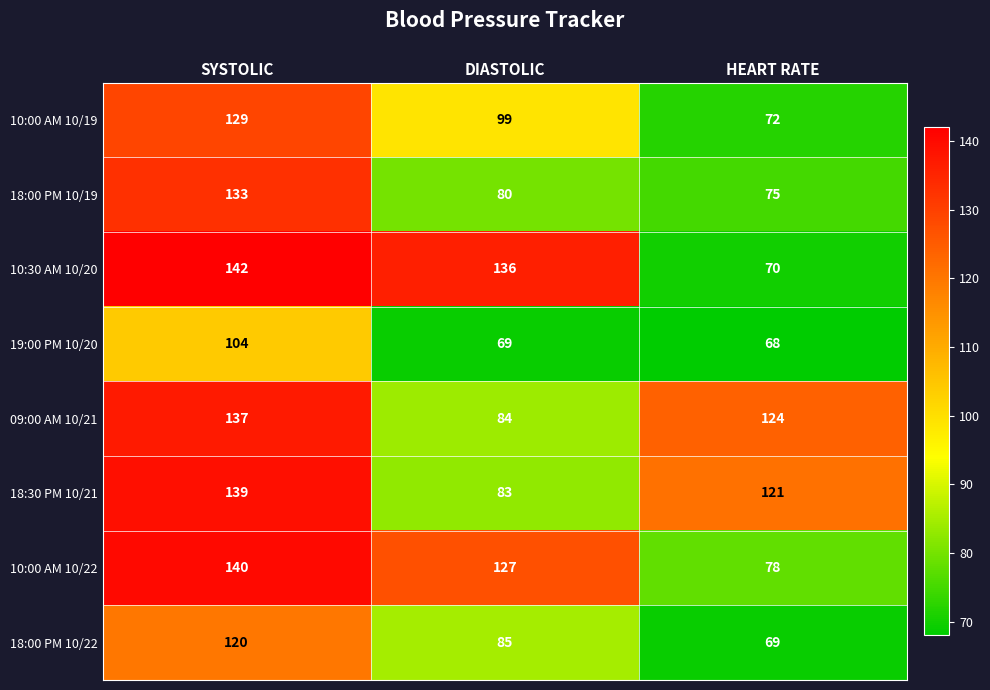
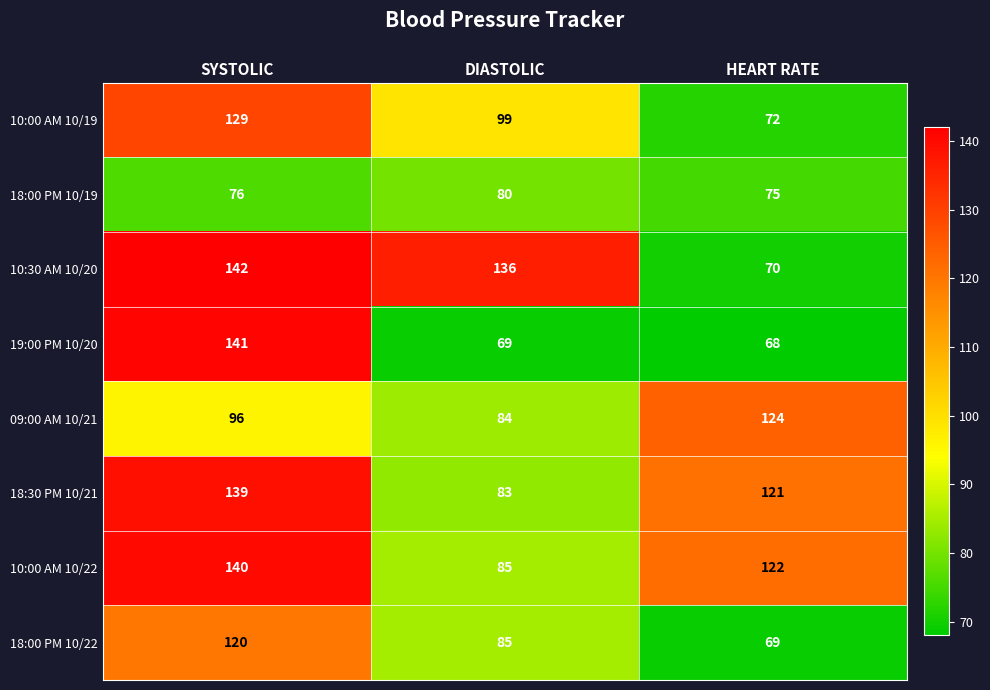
18:00 PM 10/19, SYSTOLIC: 133 -> 76
19:00 PM 10/20, SYSTOLIC: 104 -> 141
09:00 AM 10/21, SYSTOLIC: 137 -> 96
10:00 AM 10/22, DIASTOLIC: 127 -> 85
10:00 AM 10/22, HEART RATE: 78 -> 122
